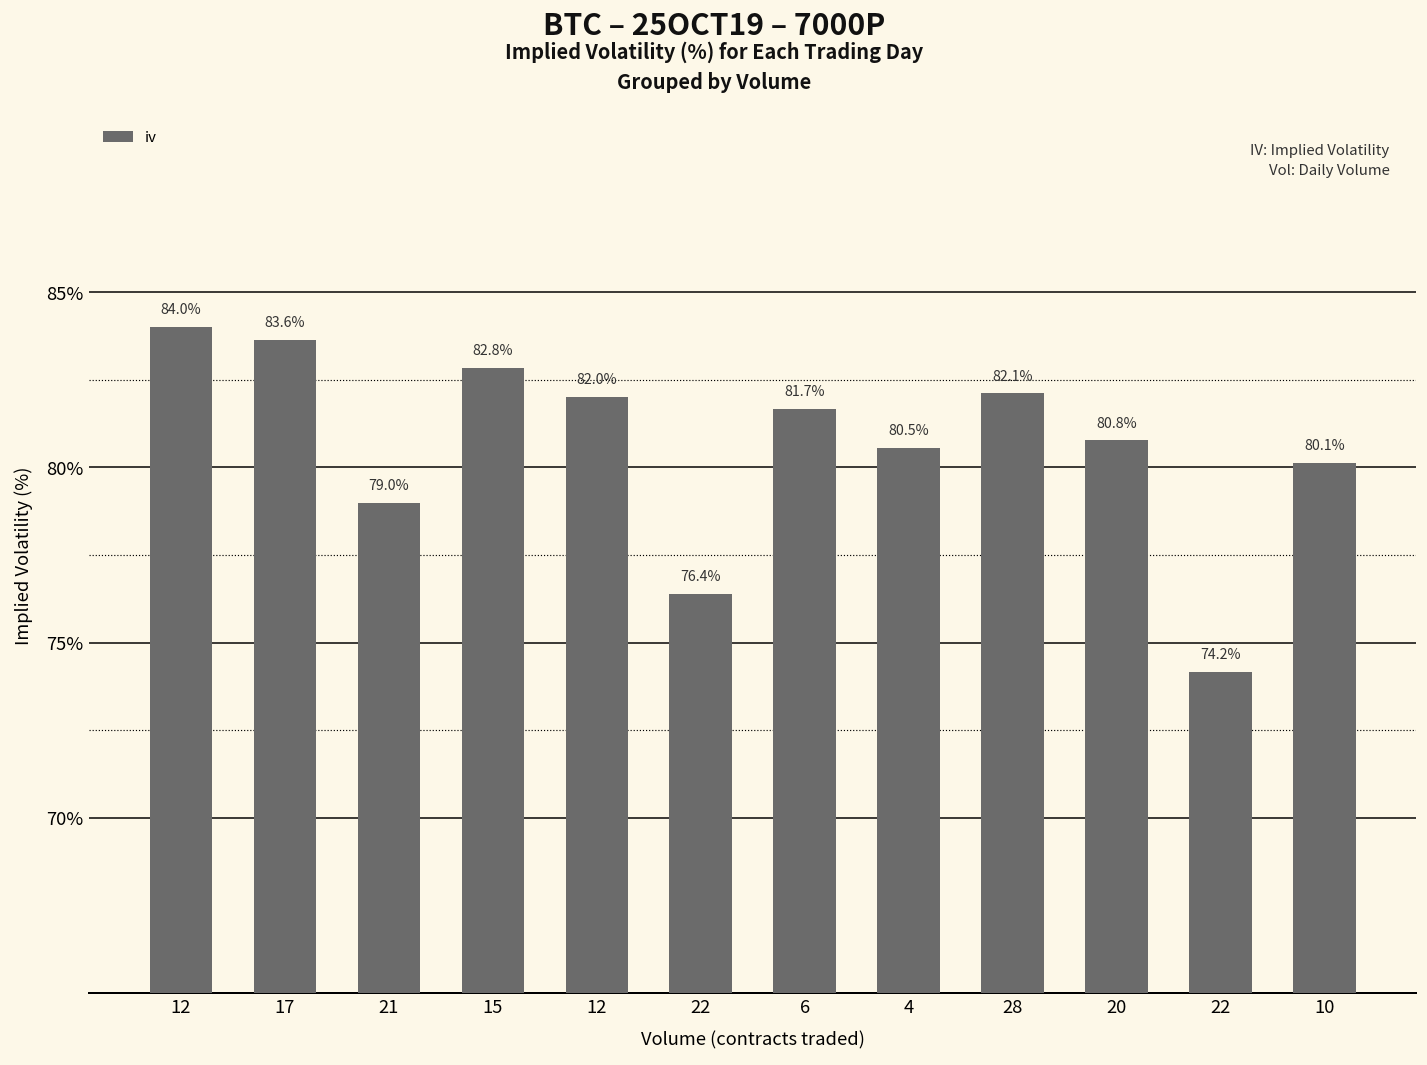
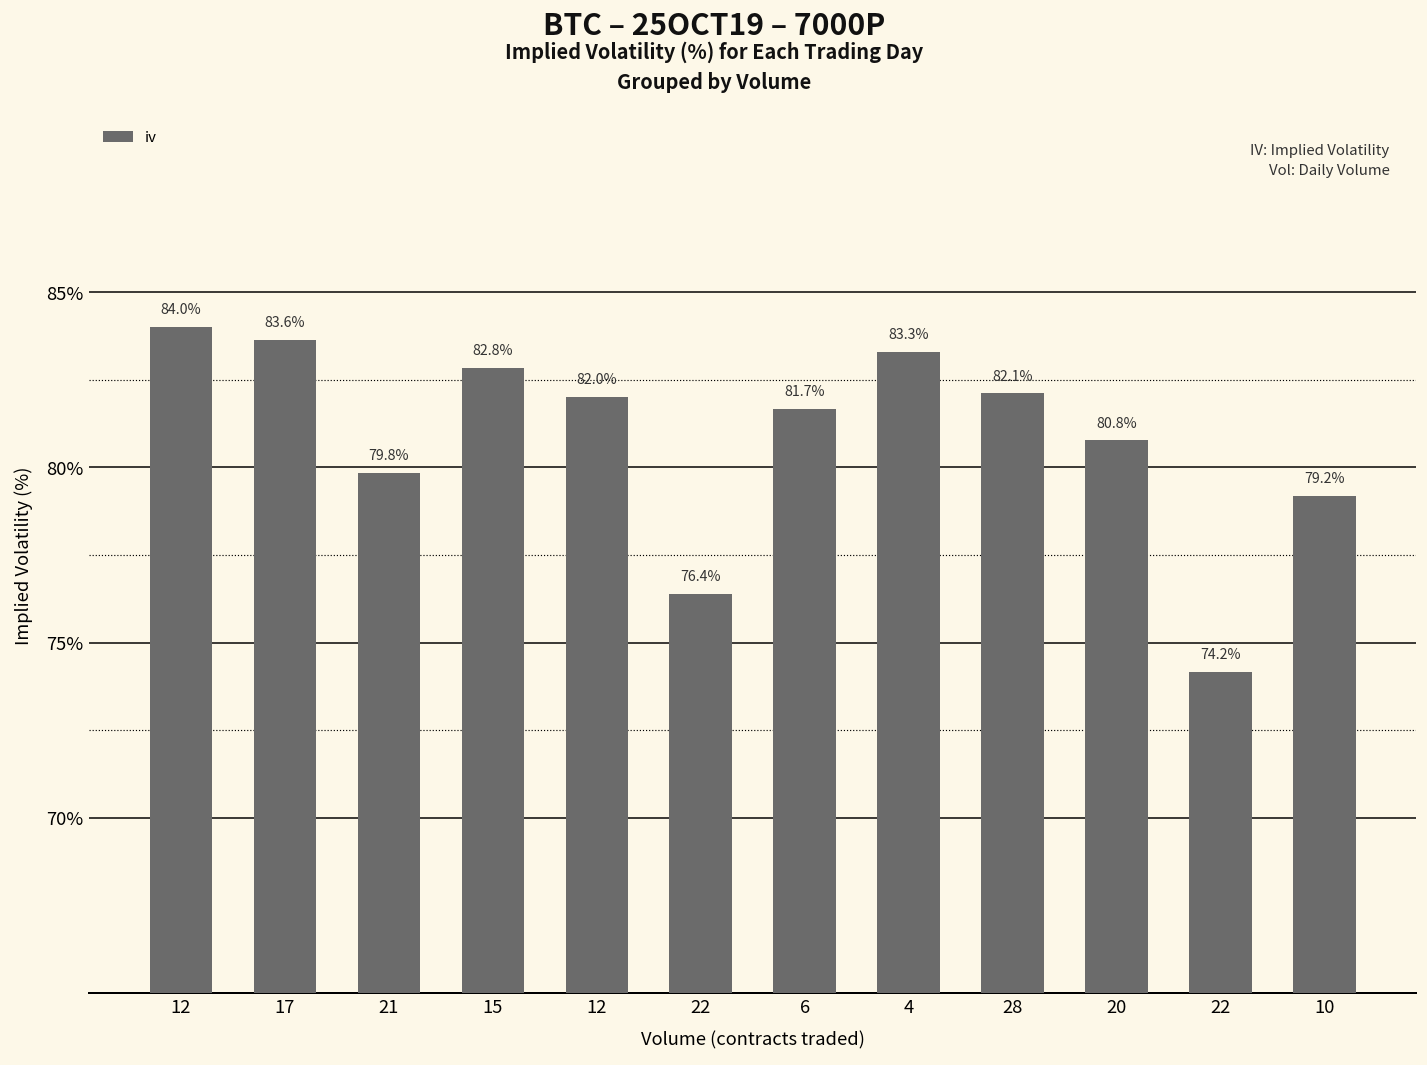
21: 79.0% -> 79.8%
4: 80.5% -> 83.3%
10: 80.1% -> 79.2%
